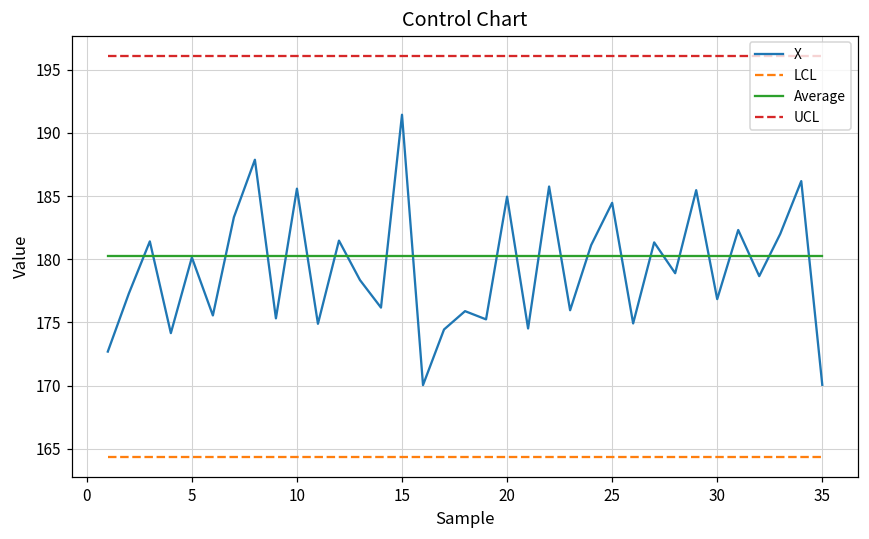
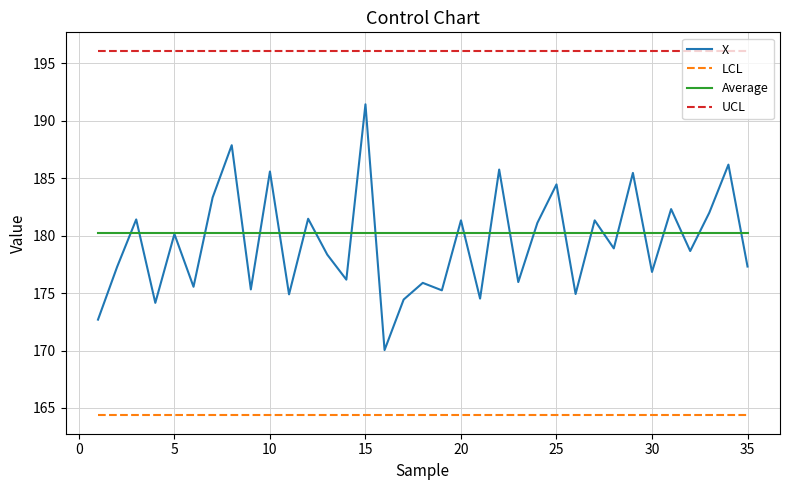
X, 20: 185.0 -> 181.3
X, 35: 170.1 -> 177.3
